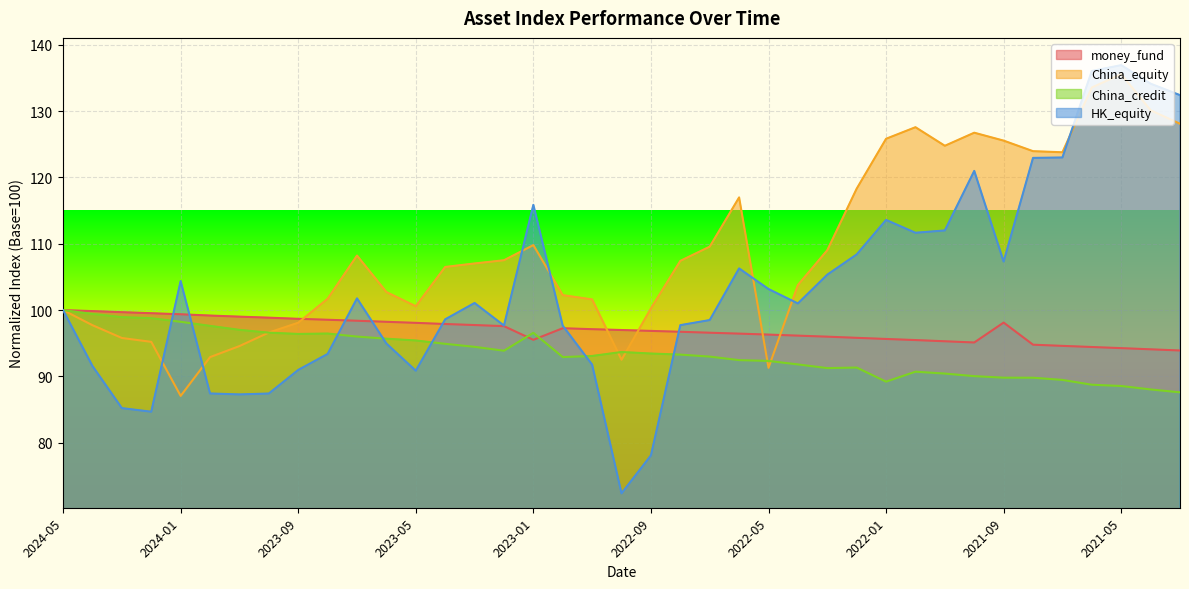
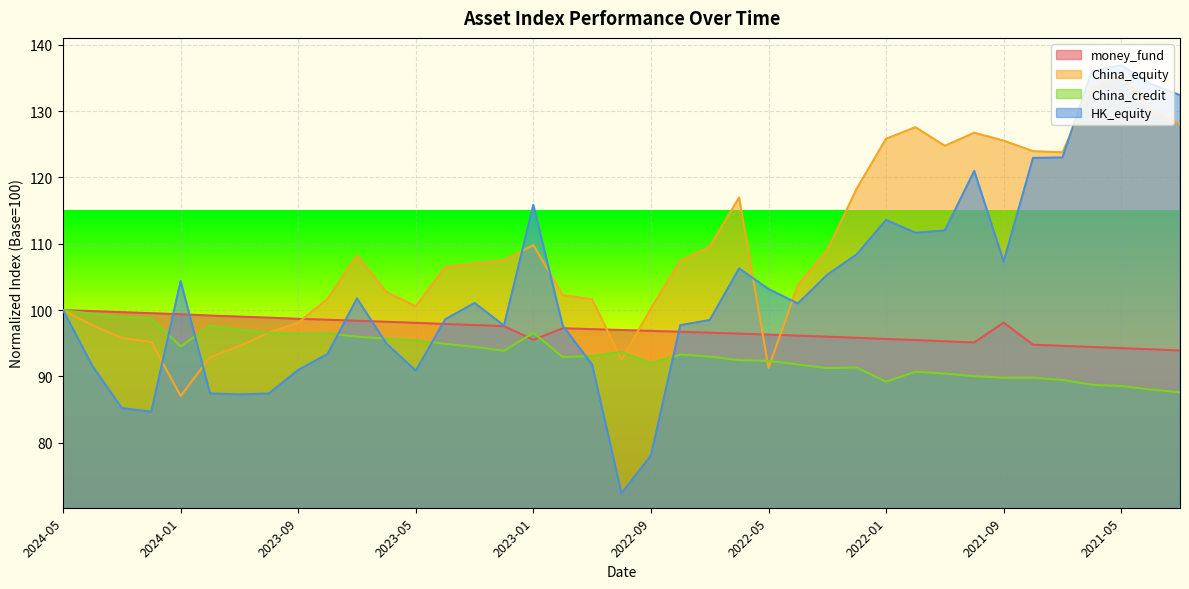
China_credit, 2024-01: 98 -> 95
China_credit, 2022-09: 93 -> 92
